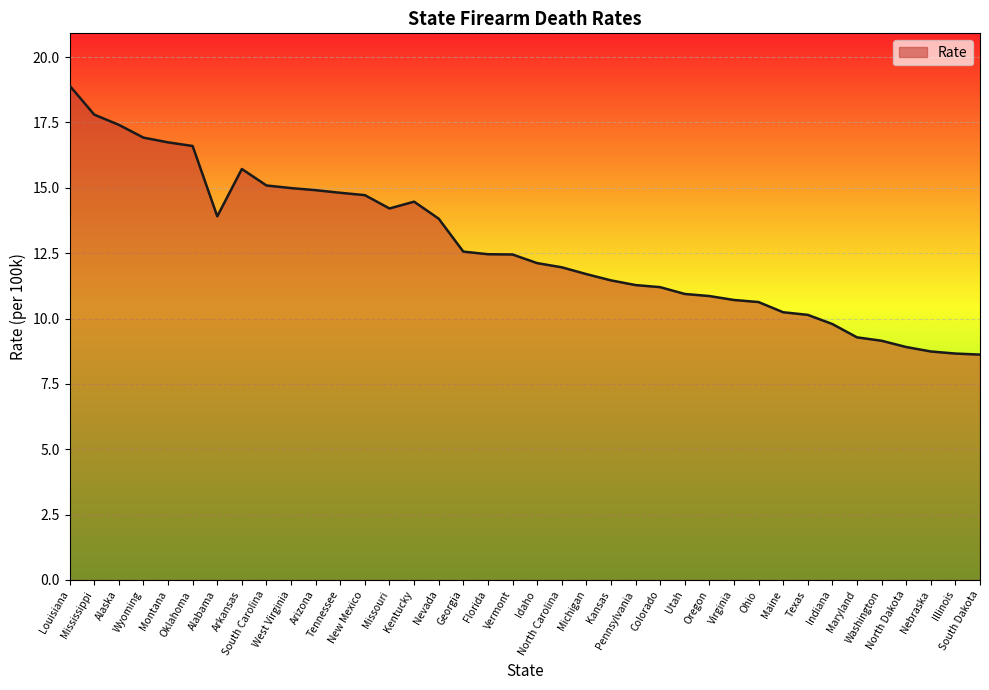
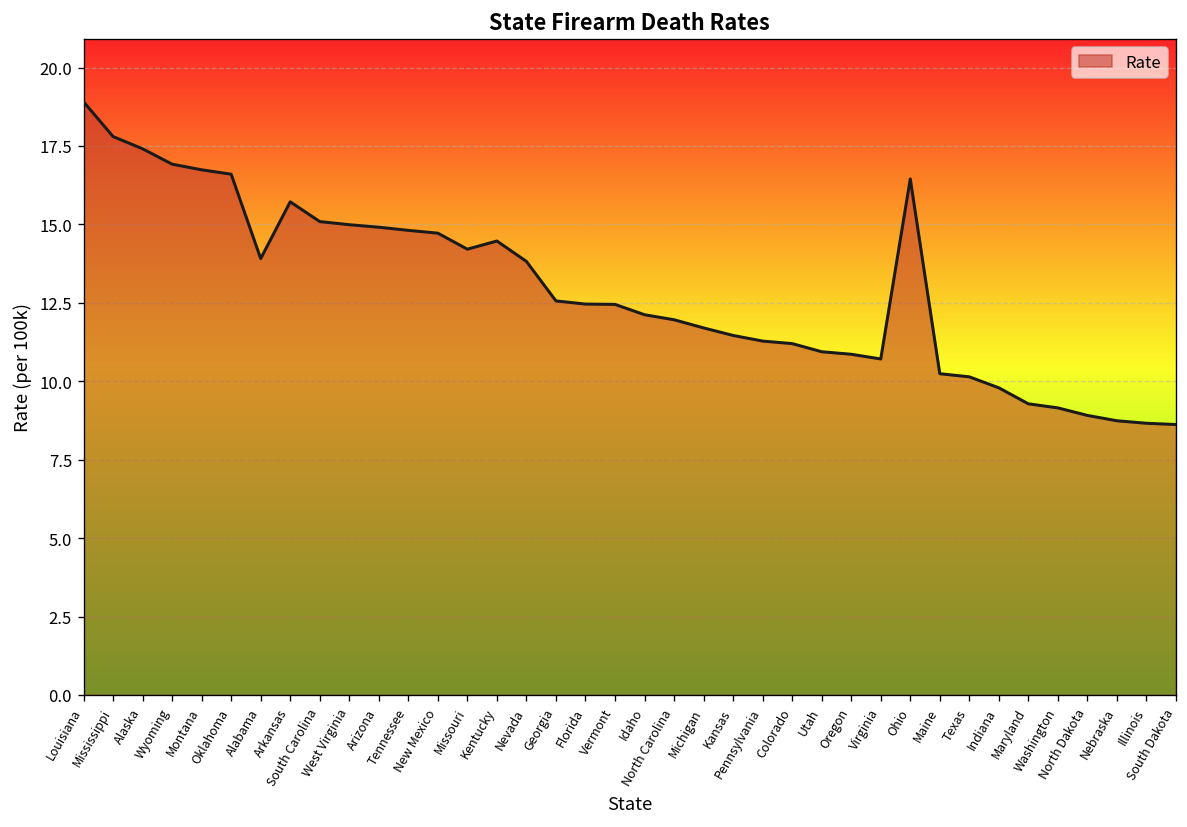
Ohio: 10.6 -> 16.5
